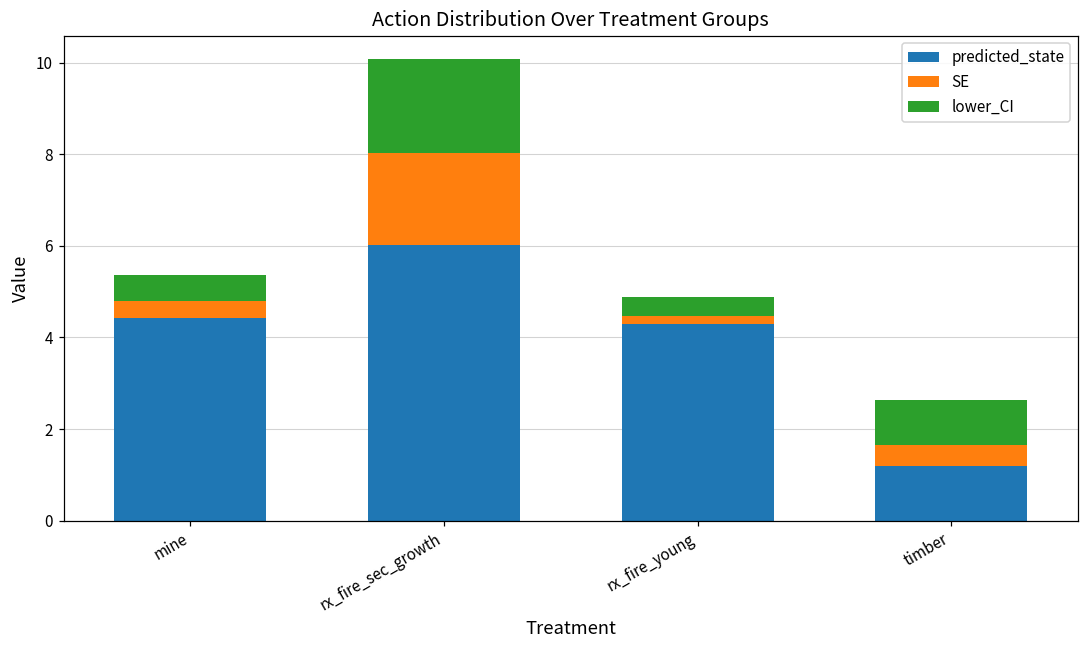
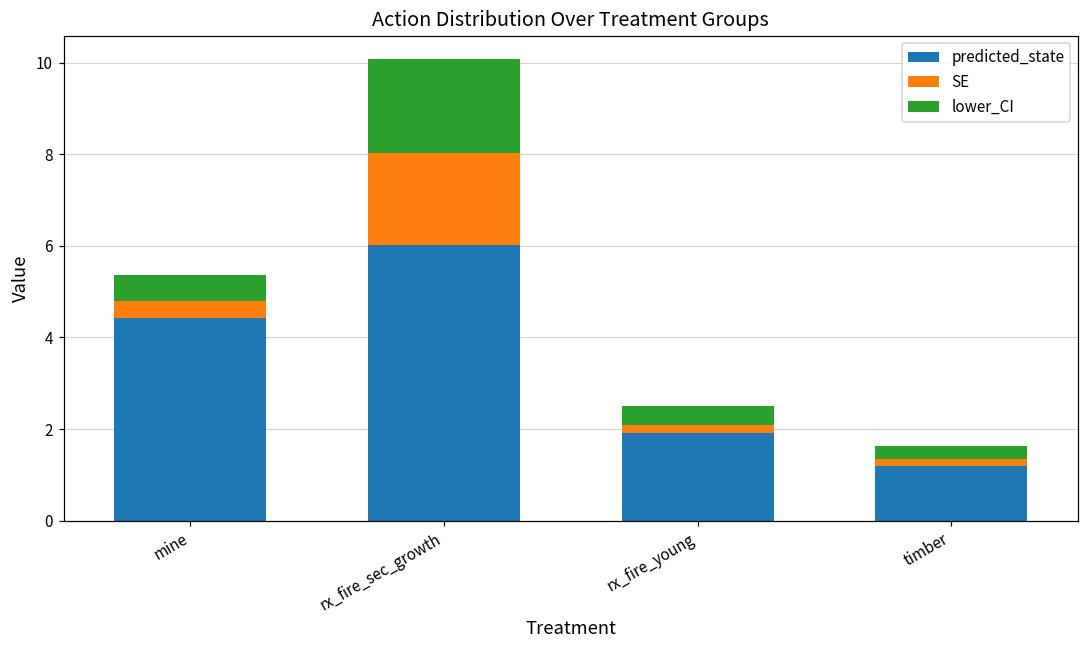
predicted_state, rx_fire_young: 4.3 -> 1.9
SE, timber: 0.5 -> 0.2
lower_CI, timber: 1.0 -> 0.3
